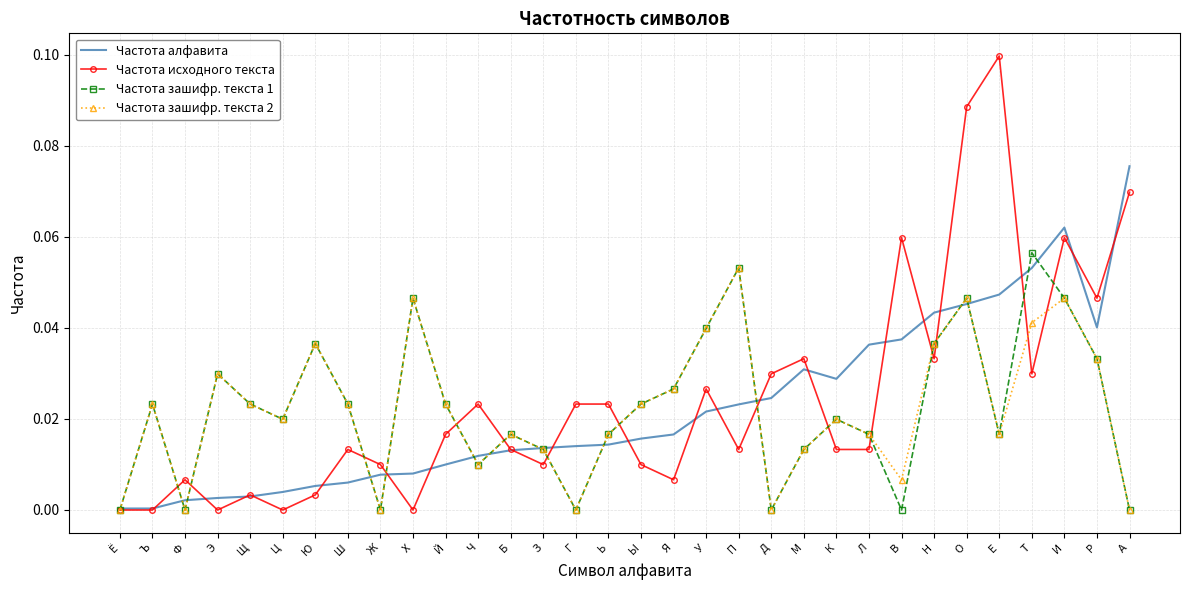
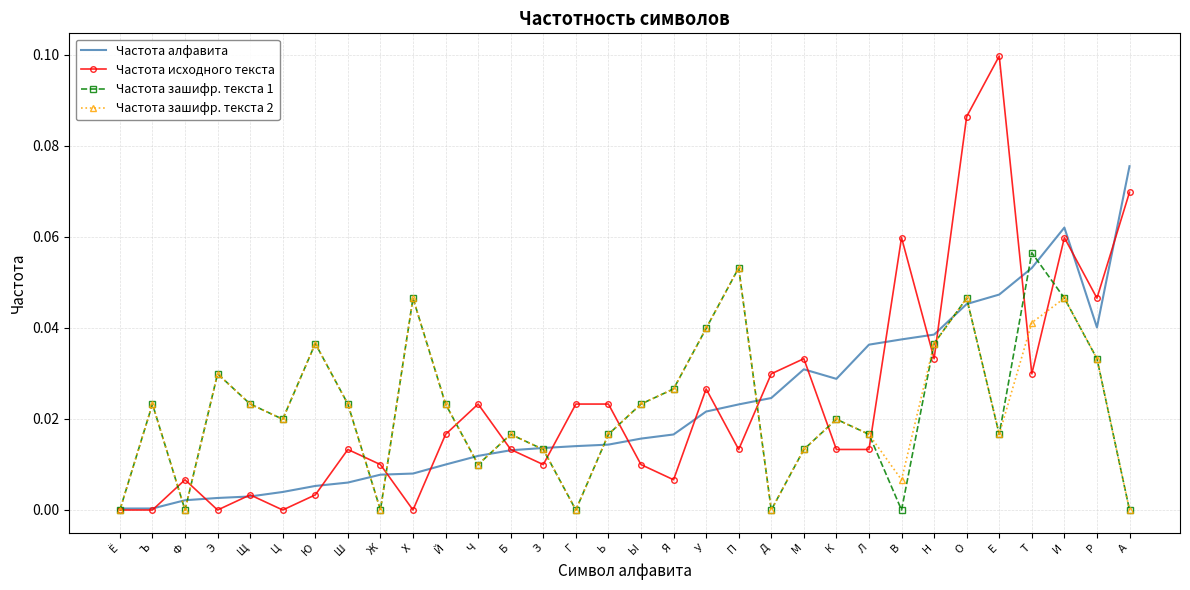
Частота алфавита, Н: 0.043 -> 0.039
Частота исходного текста, О: 0.089 -> 0.086
